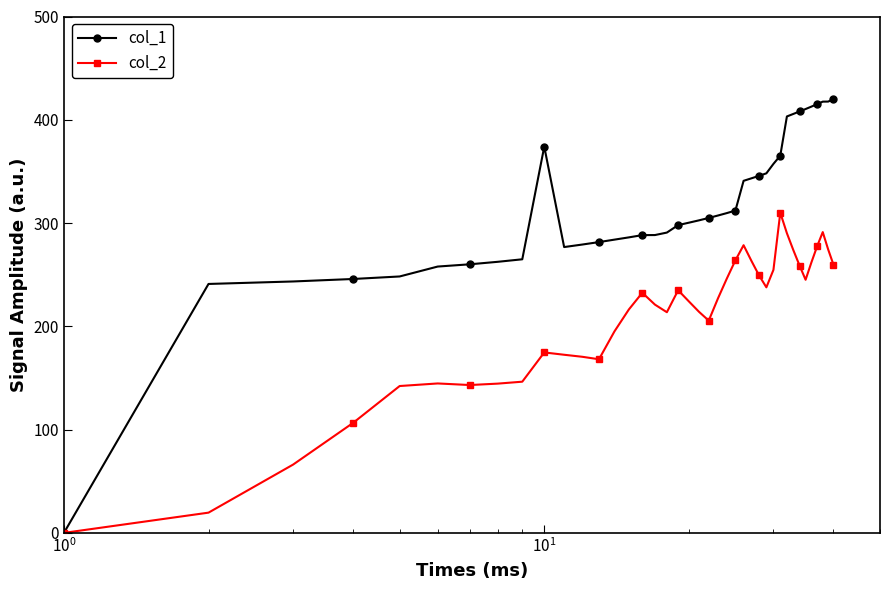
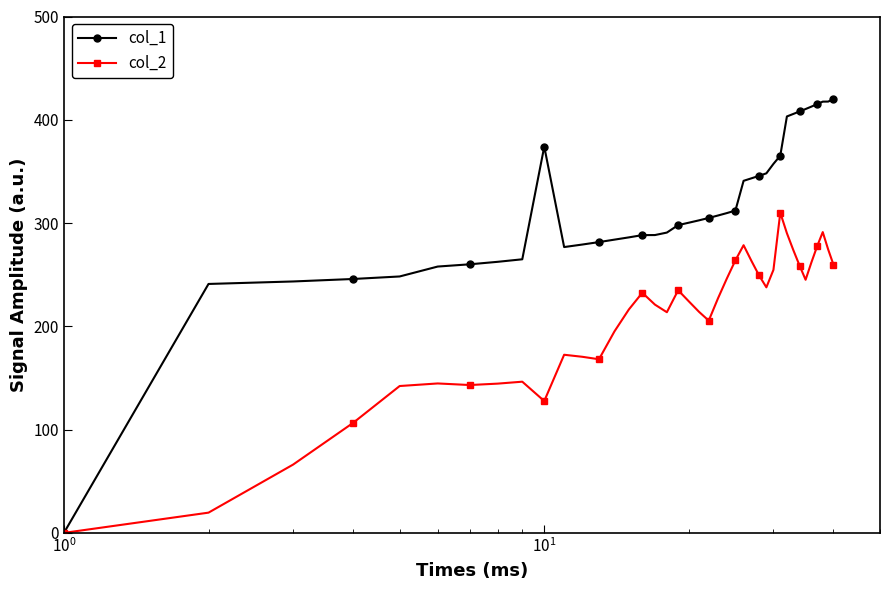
col_2, 10^1: 175 -> 128
